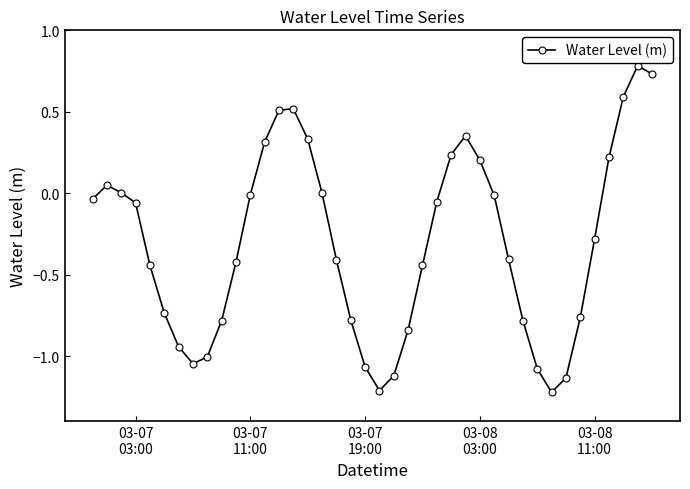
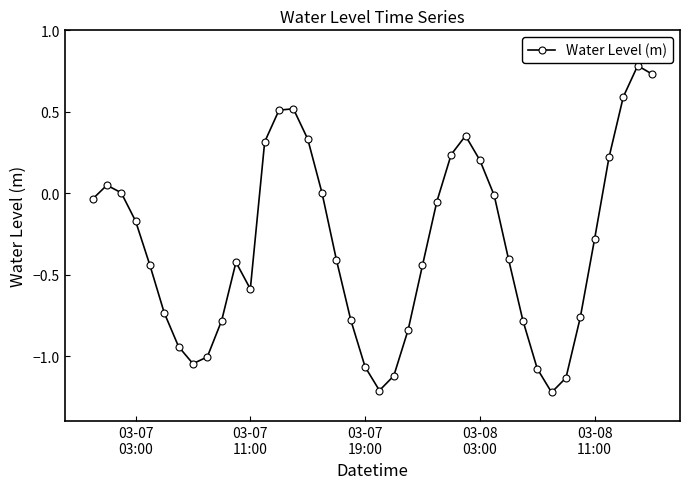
03-07 03:00: -0.06 -> -0.17
03-07 11:00: -0.01 -> -0.59
